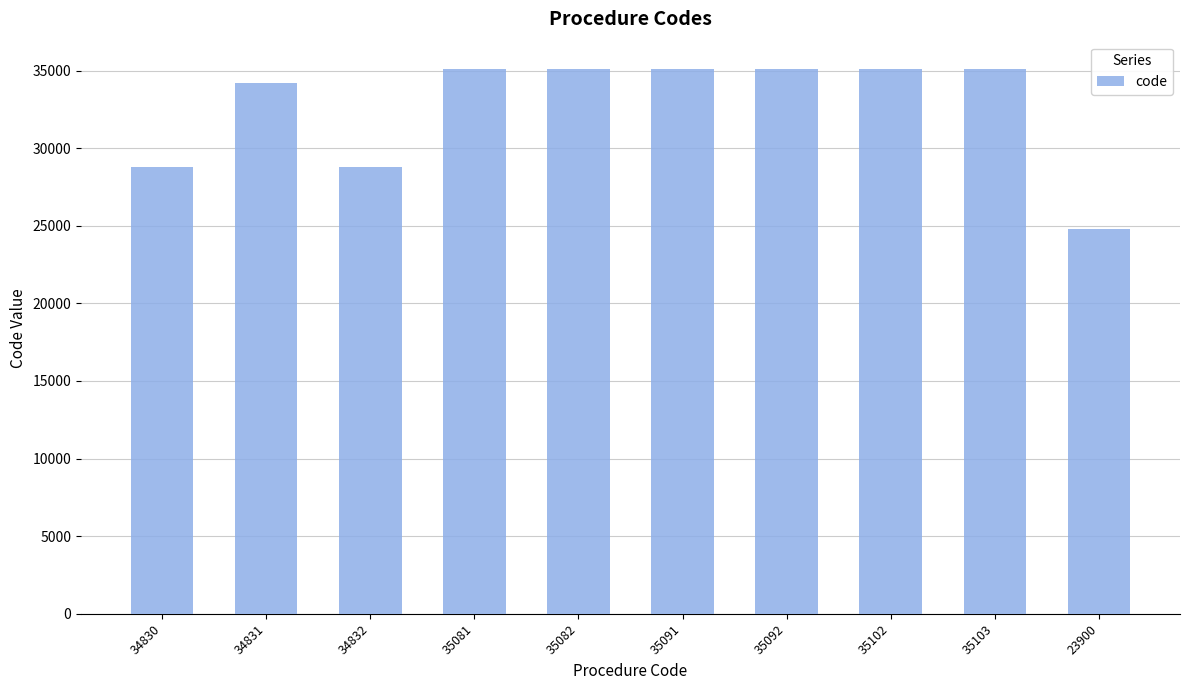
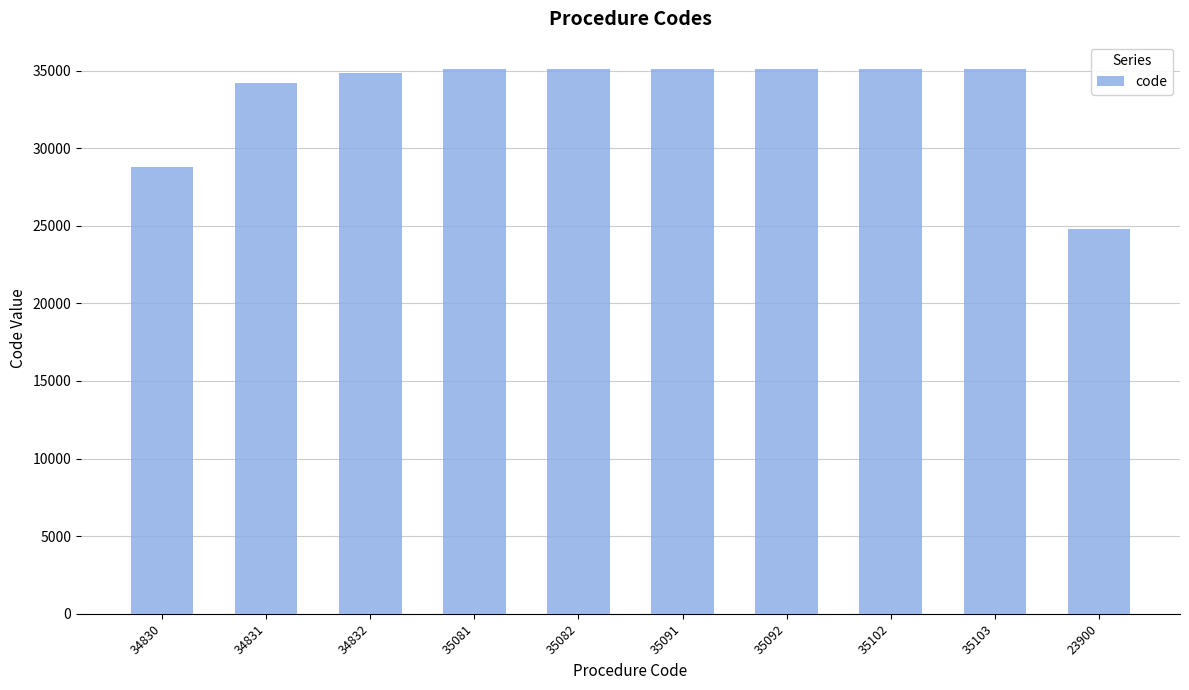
34832: 28800 -> 34800
